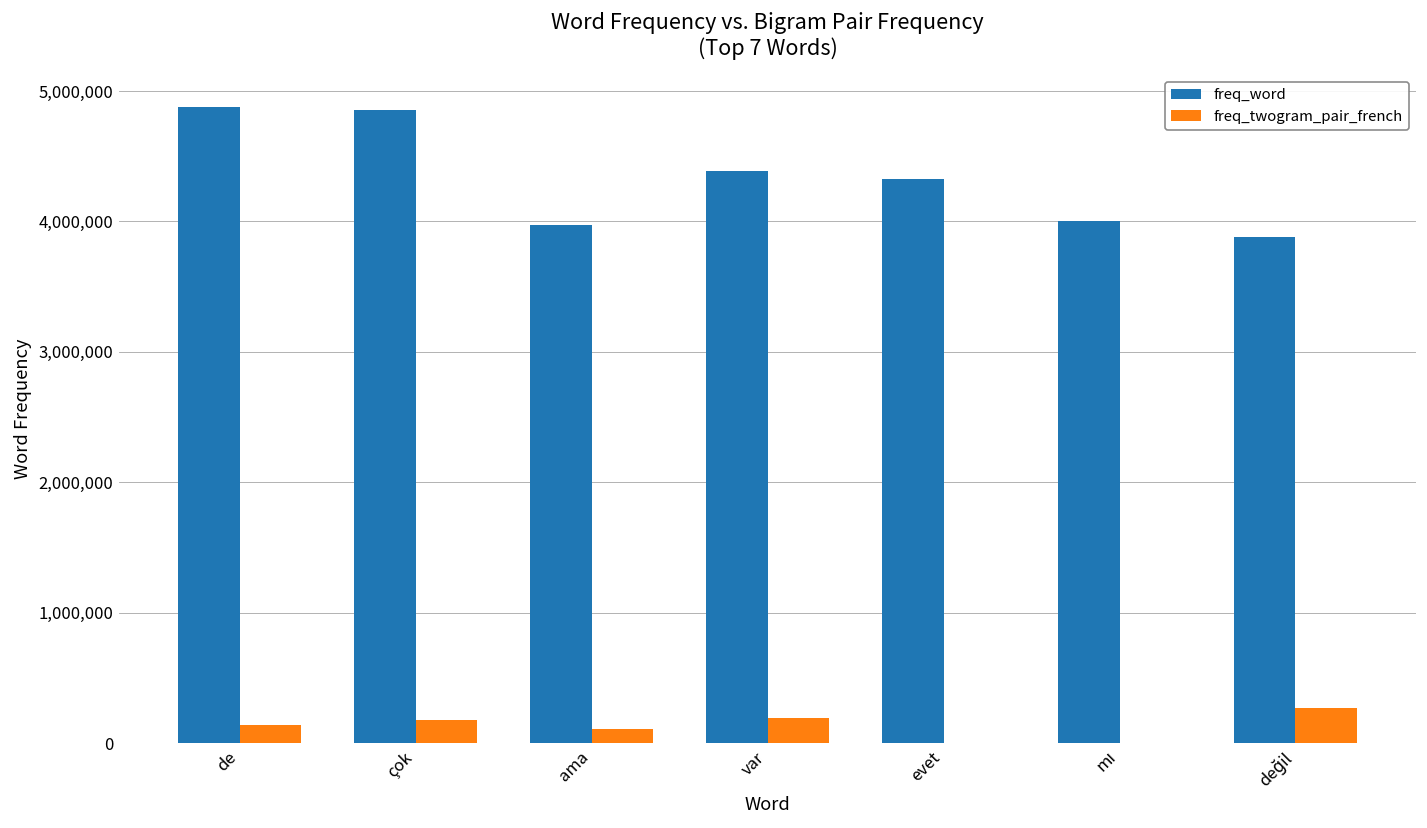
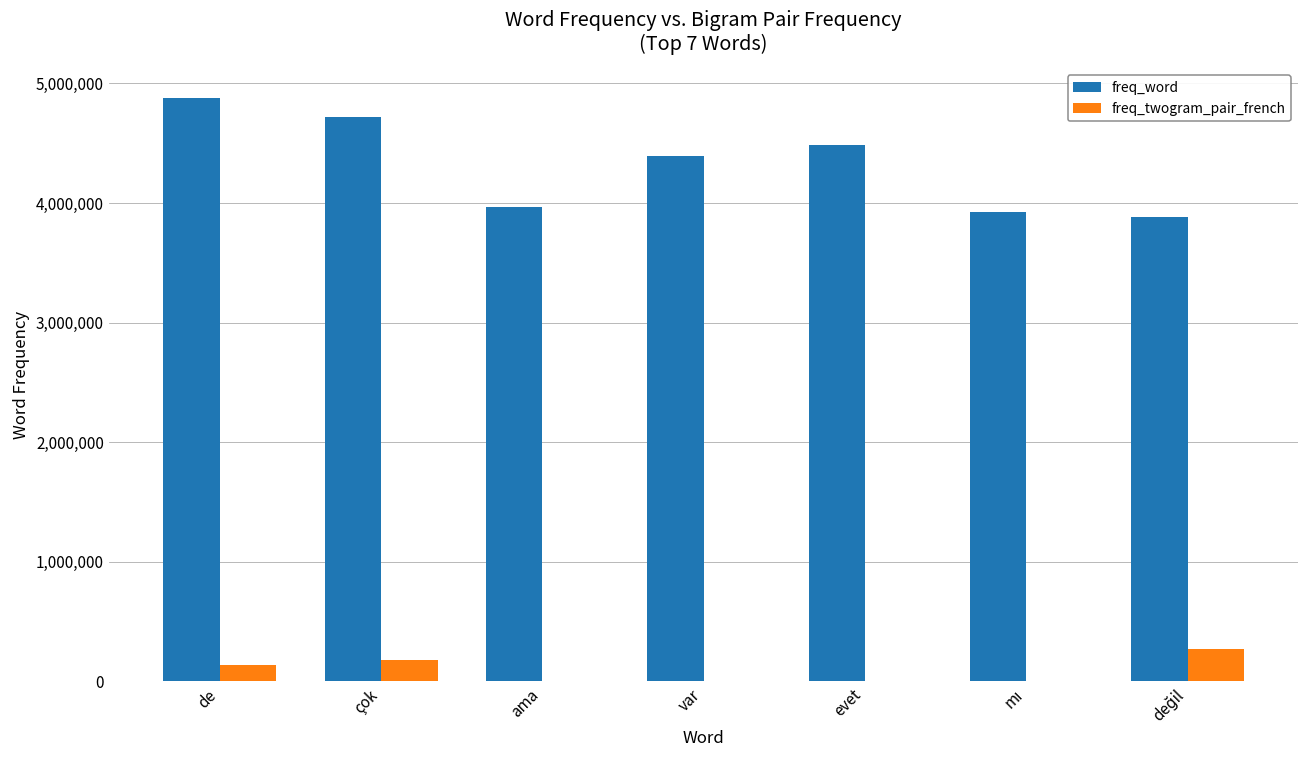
freq_word, çok: 4,850,000 -> 4,720,000
freq_twogram_pair_french, ama: 110,000 -> 0
freq_twogram_pair_french, var: 200,000 -> 0
freq_word, evet: 4,320,000 -> 4,480,000
freq_word, mı: 4,000,000 -> 3,920,000
